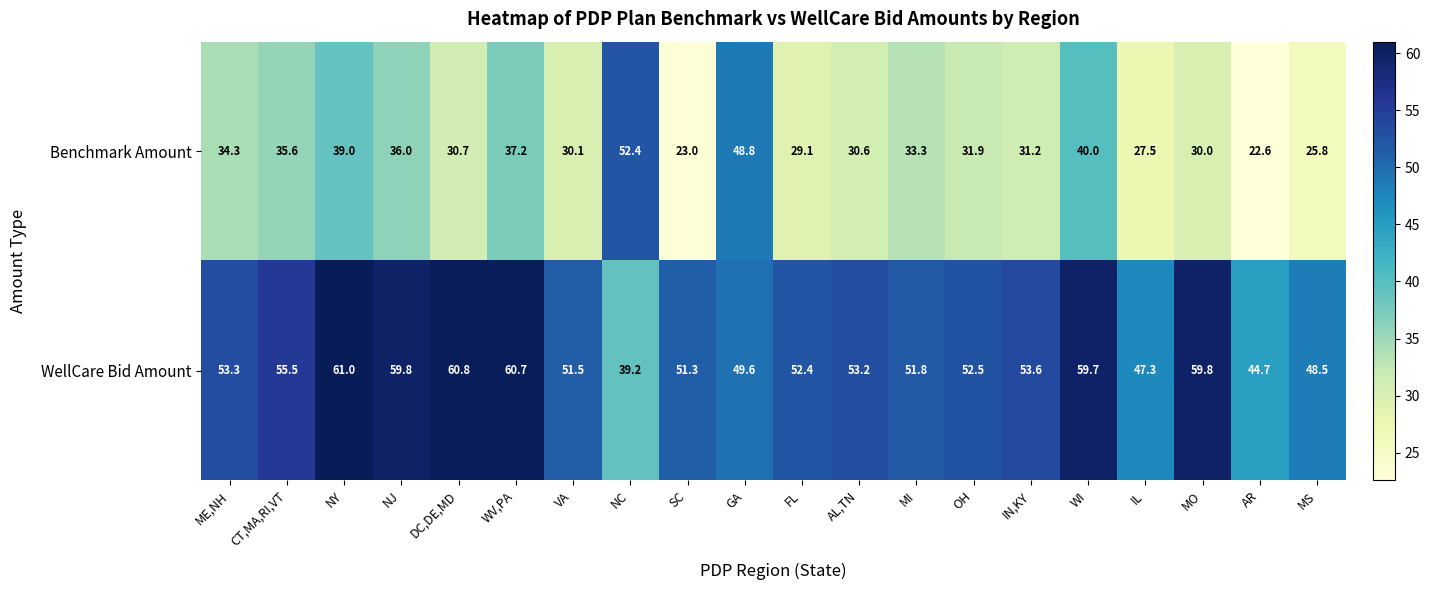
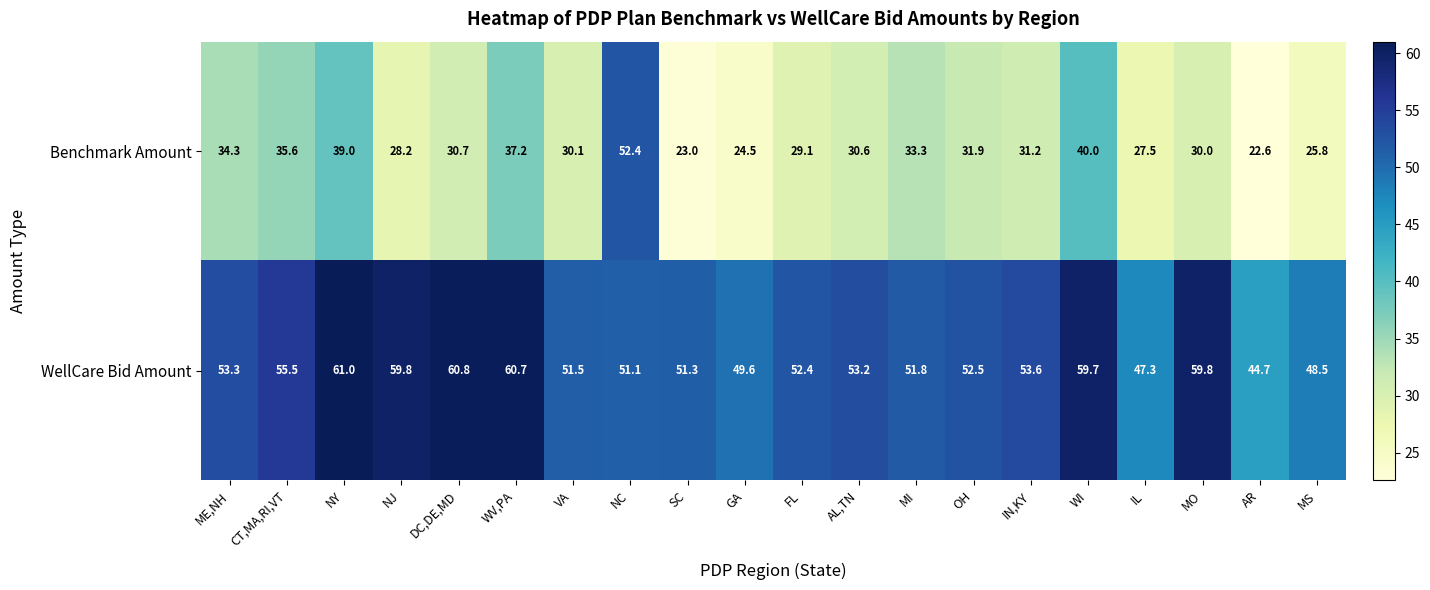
Benchmark Amount, NJ: 36.0 -> 28.2
Benchmark Amount, GA: 48.8 -> 24.5
WellCare Bid Amount, NC: 39.2 -> 51.1
